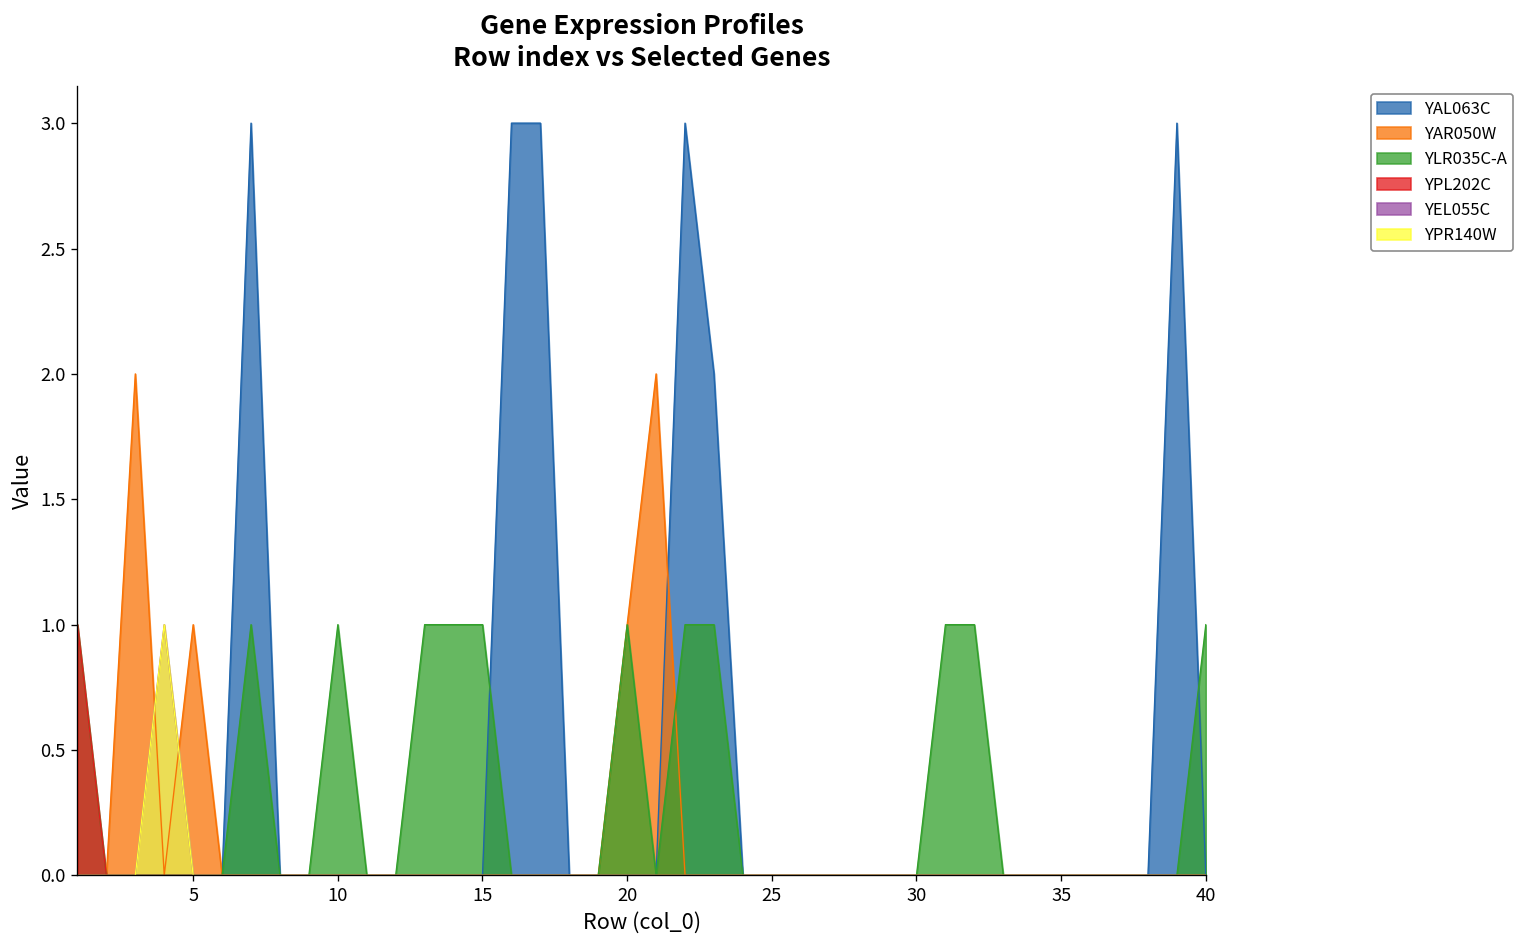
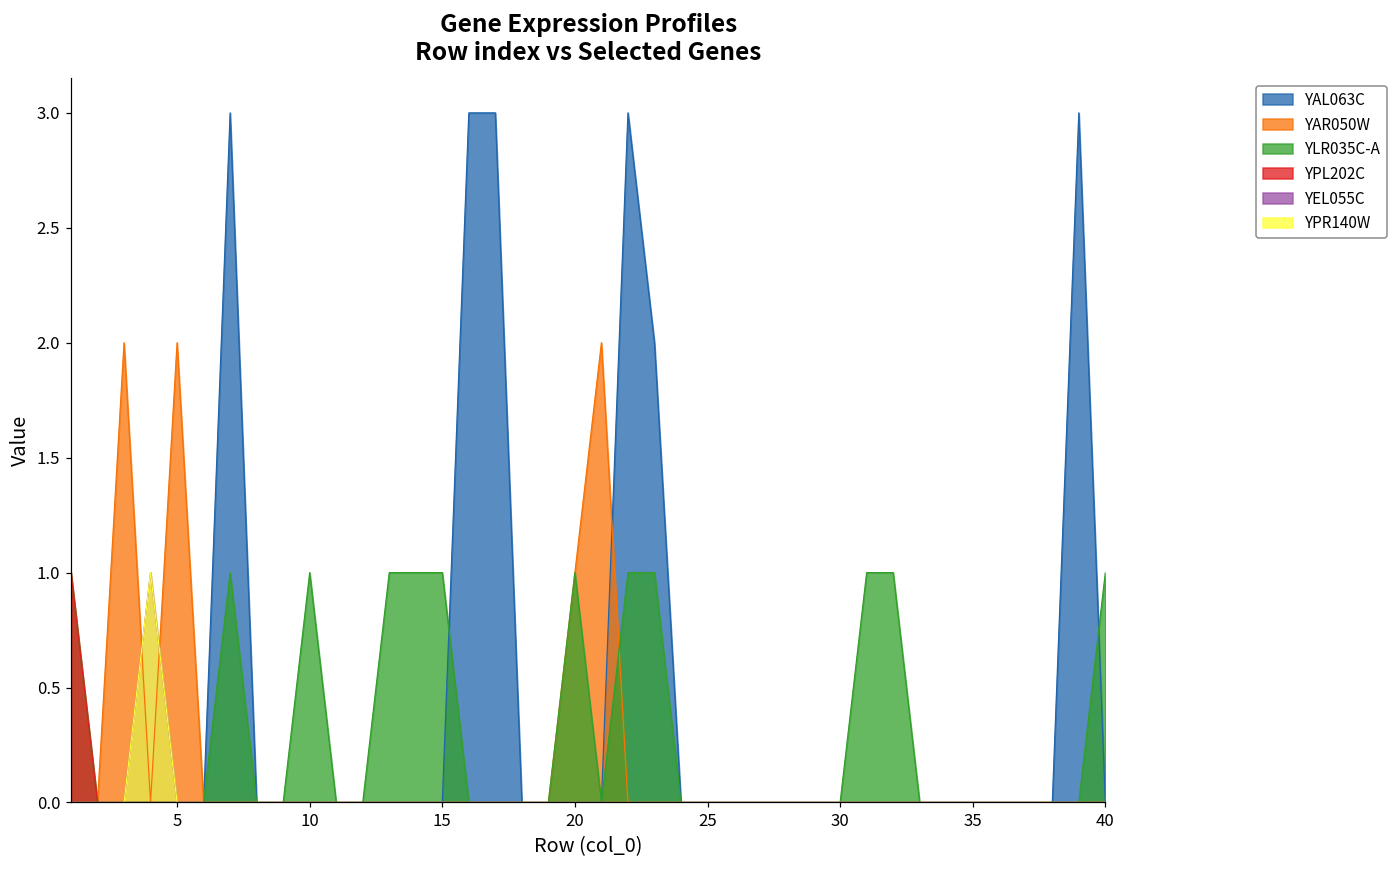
YAR050W, 5: 1 -> 2
